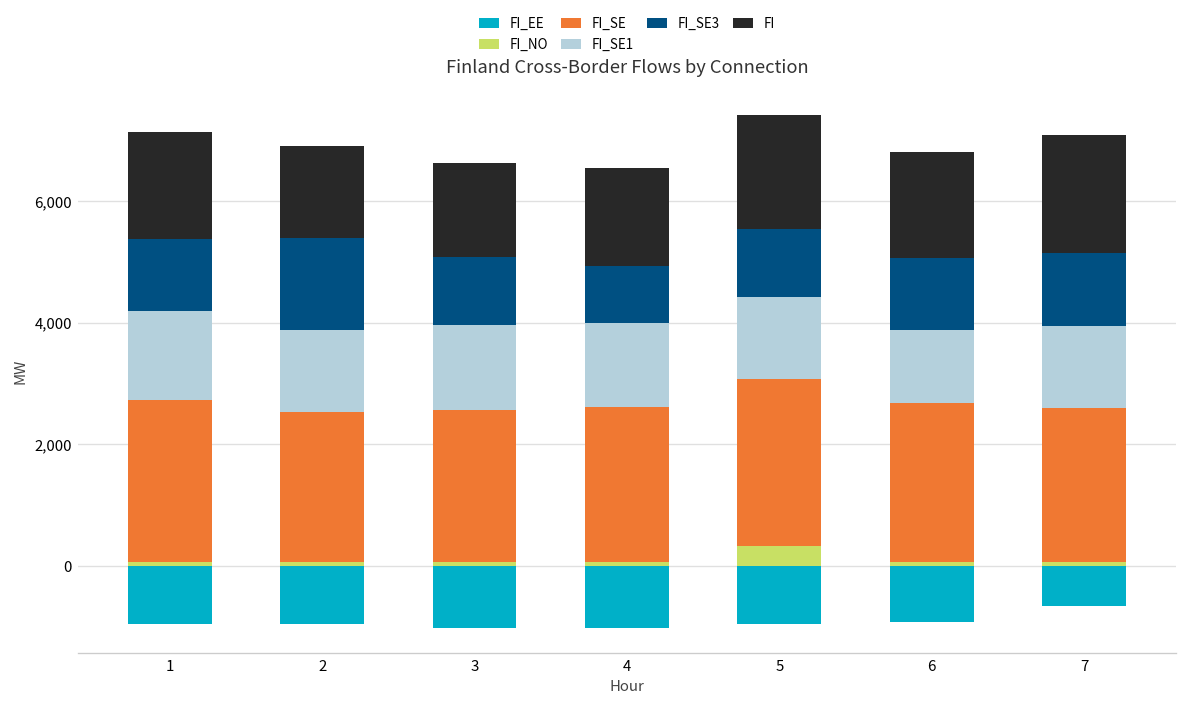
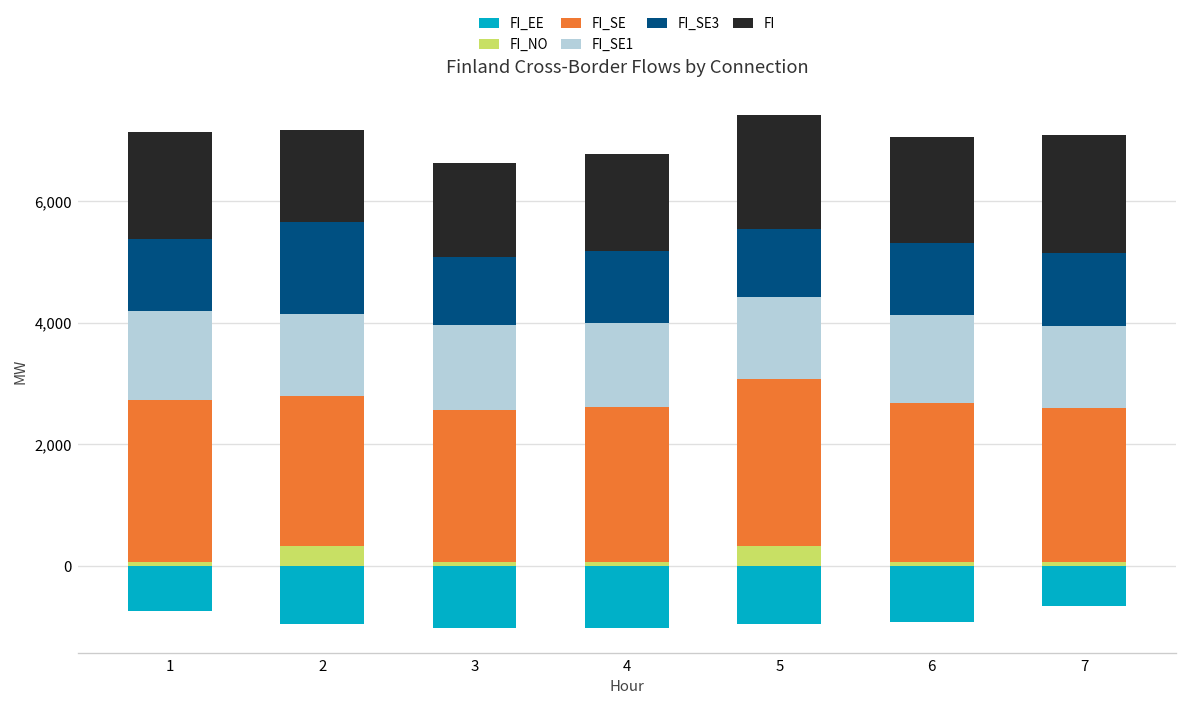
FI_EE, 1: -1,000 -> -700
FI_NO, 2: 100 -> 300
FI_SE3, 4: 900 -> 1,200
FI_SE1, 6: 1,200 -> 1,400
